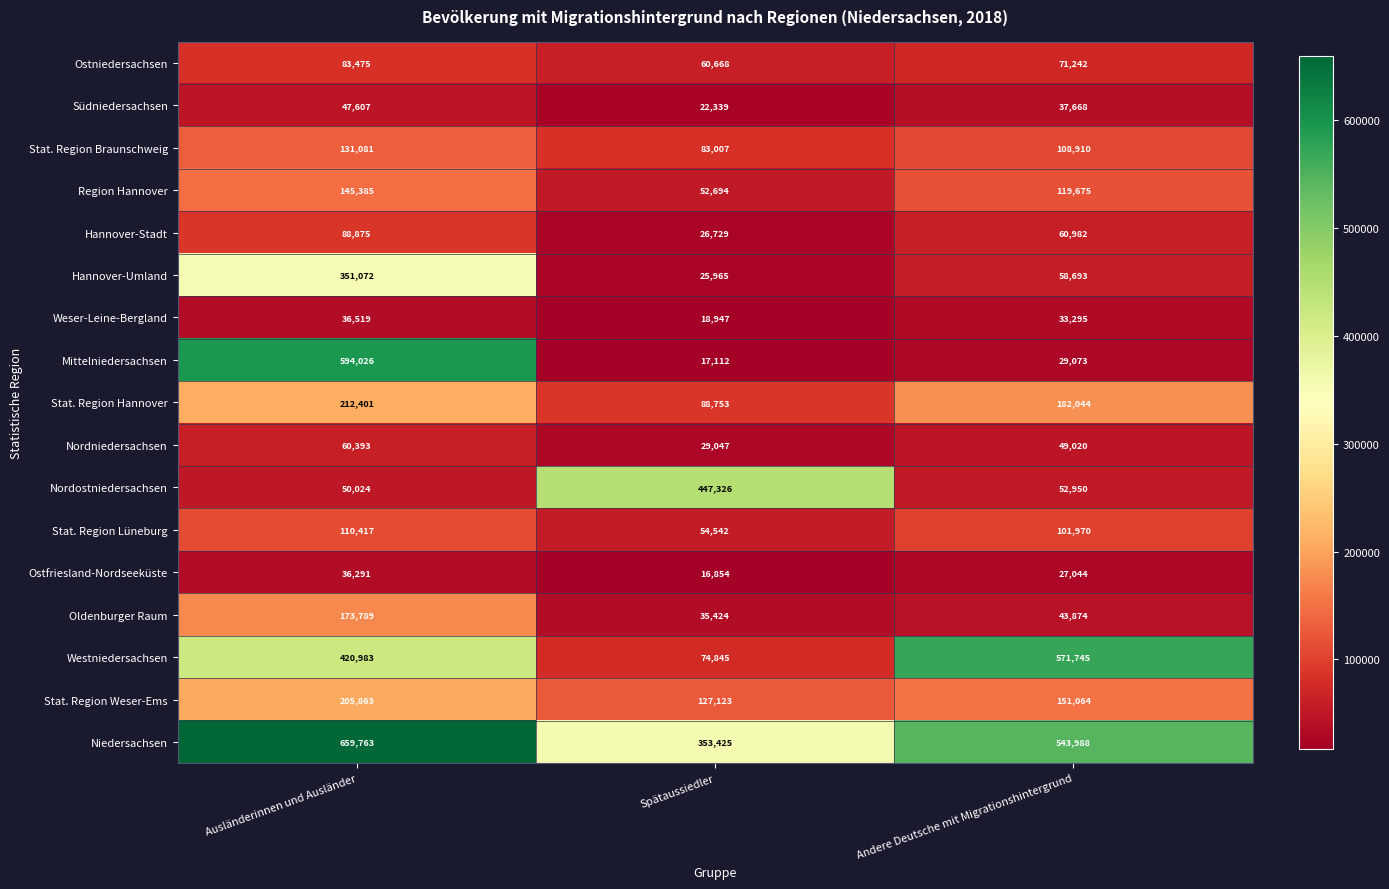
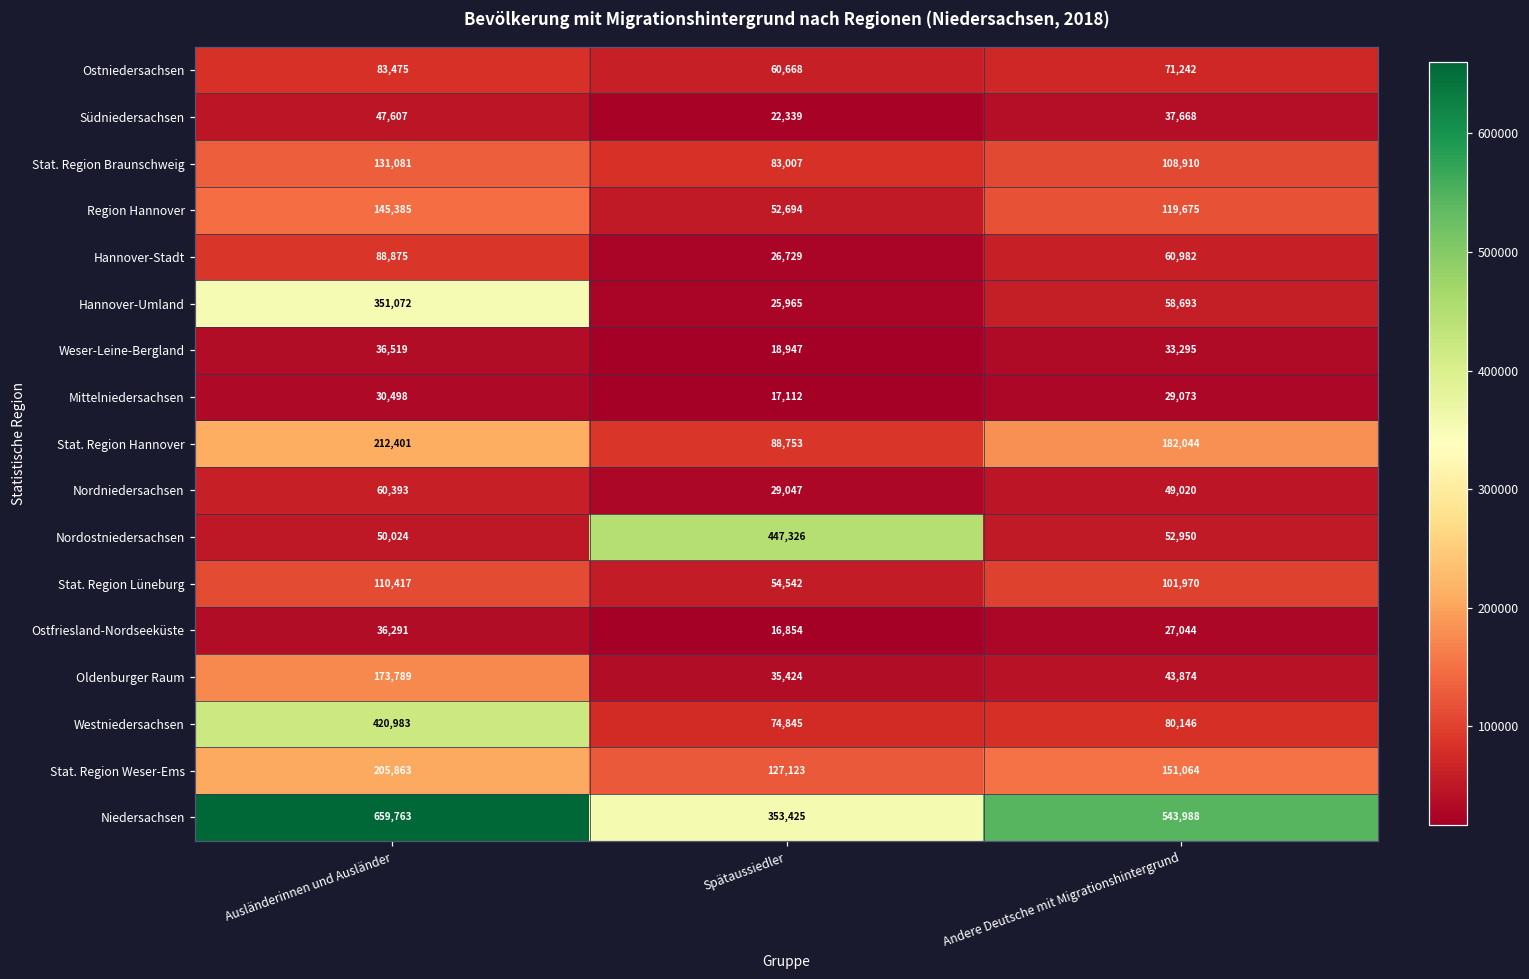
Mittelniedersachsen, Ausländerinnen und Ausländer: 594,026 -> 30,498
Westniedersachsen, Andere Deutsche mit Migrationshintergrund: 571,745 -> 80,146
